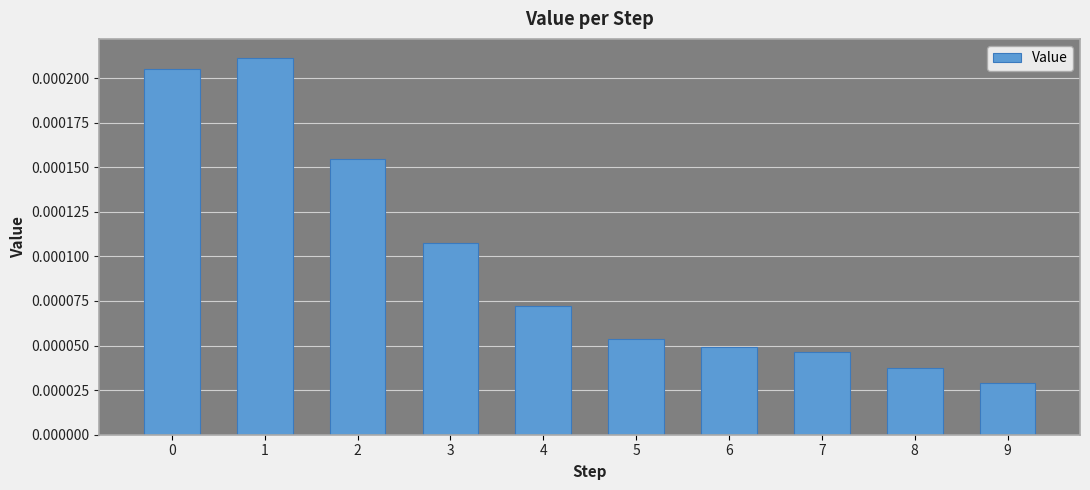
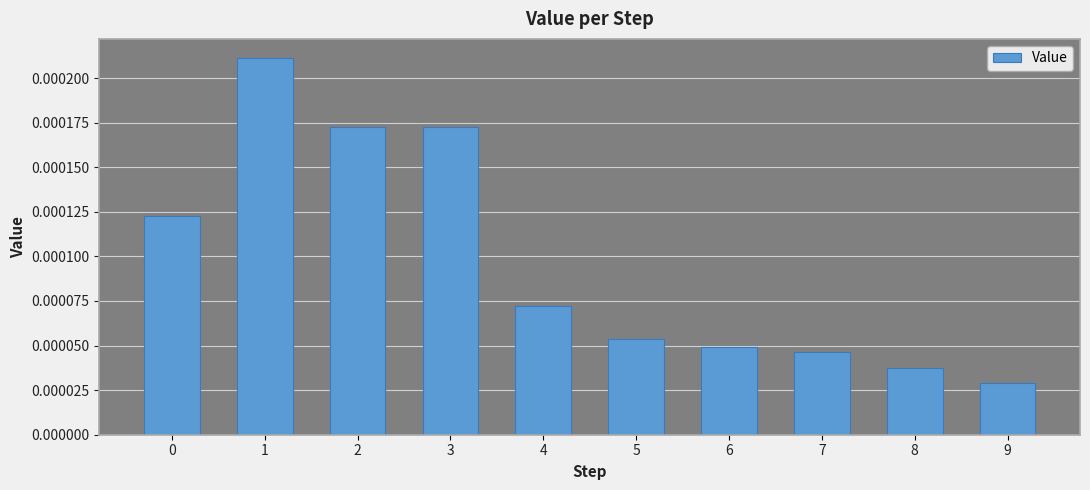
0: 0.000205 -> 0.000123
2: 0.000154 -> 0.000172
3: 0.000107 -> 0.000173
